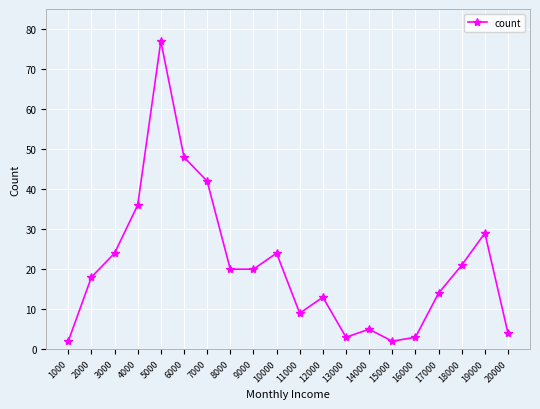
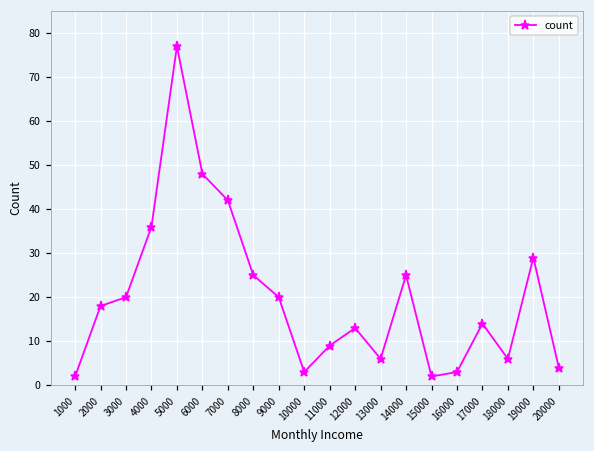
3000: 24 -> 20
8000: 20 -> 25
10000: 24 -> 3
13000: 3 -> 6
14000: 5 -> 25
18000: 21 -> 6
